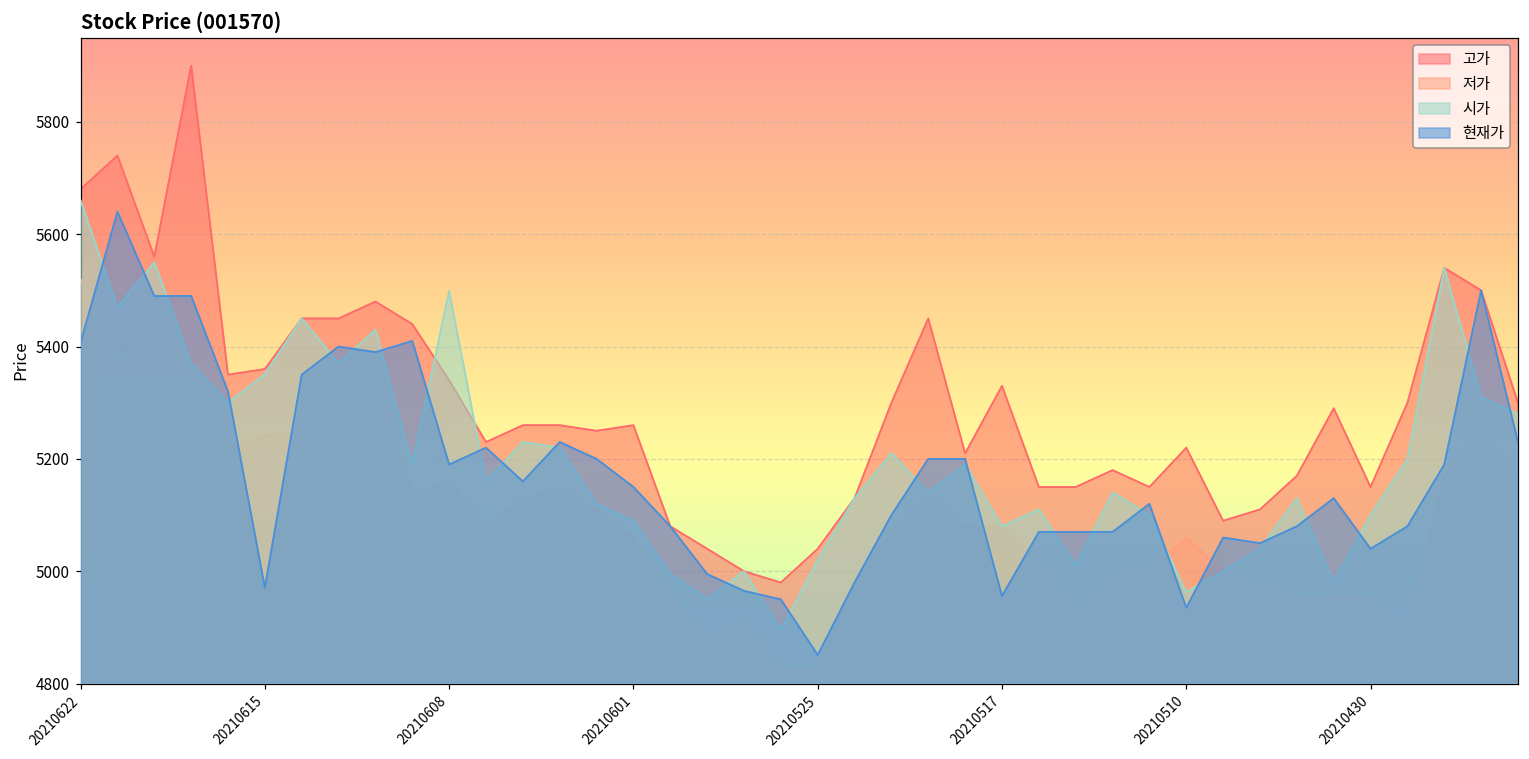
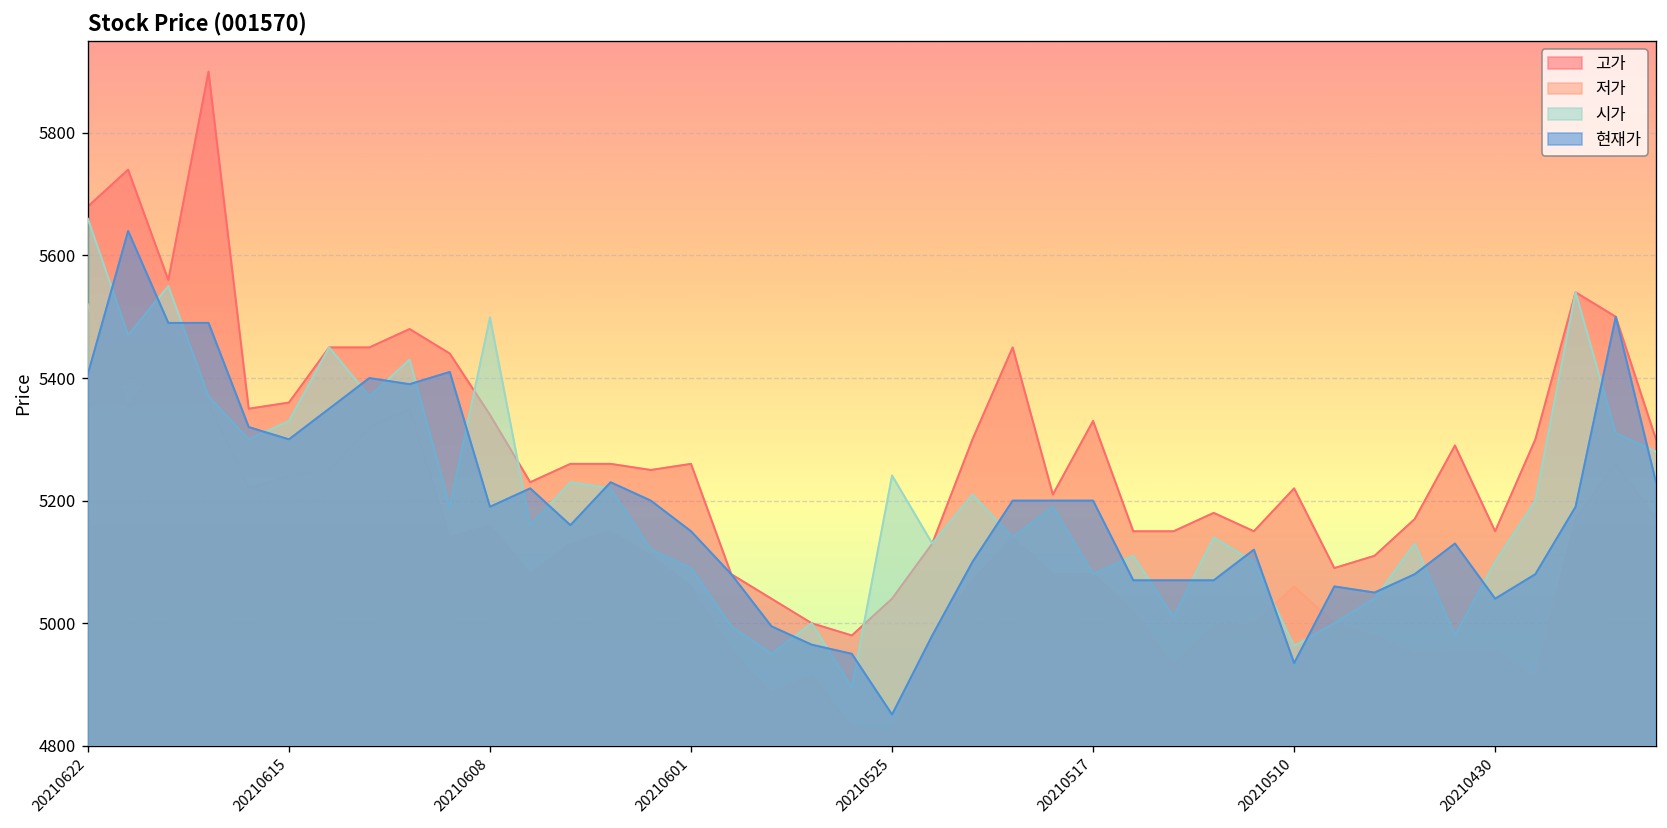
시가, 20210615: 5350 -> 5330
현재가, 20210615: 4970 -> 5300
시가, 20210525: 5020 -> 5240
현재가, 20210517: 4960 -> 5200
